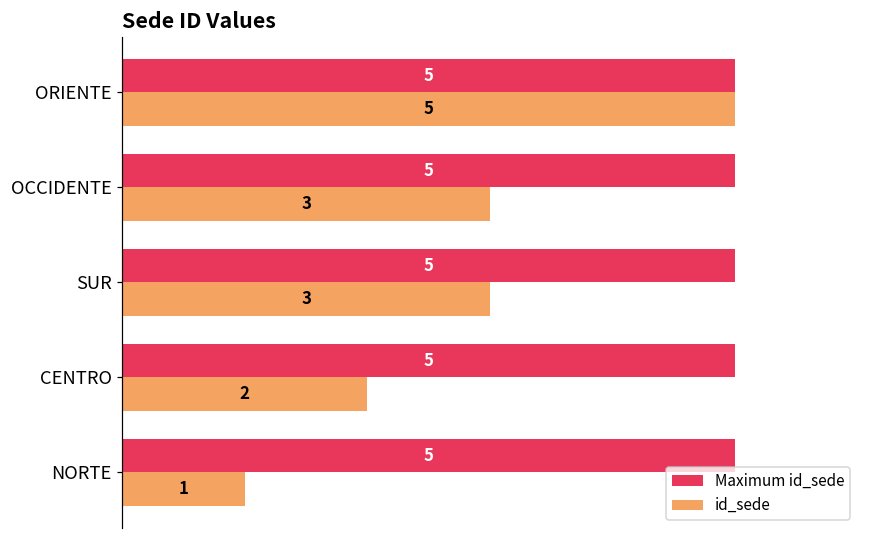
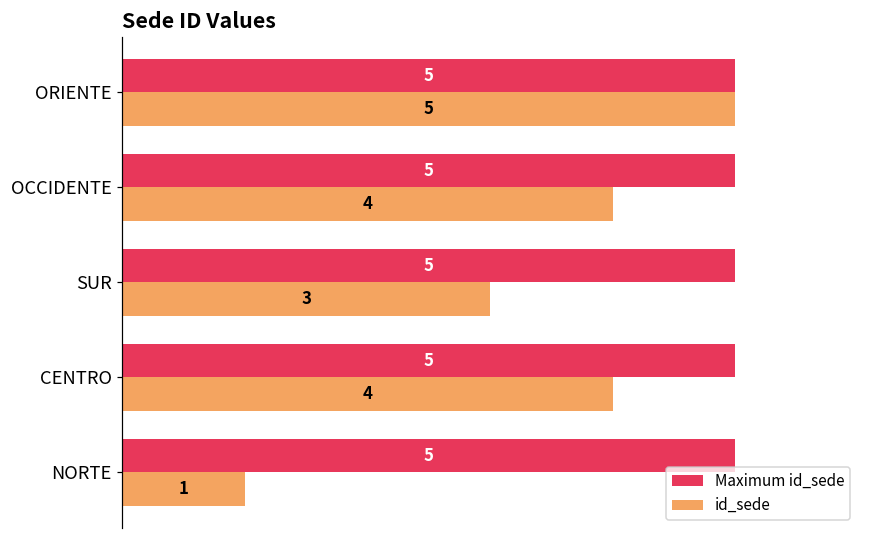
id_sede, OCCIDENTE: 3 -> 4
id_sede, CENTRO: 2 -> 4
